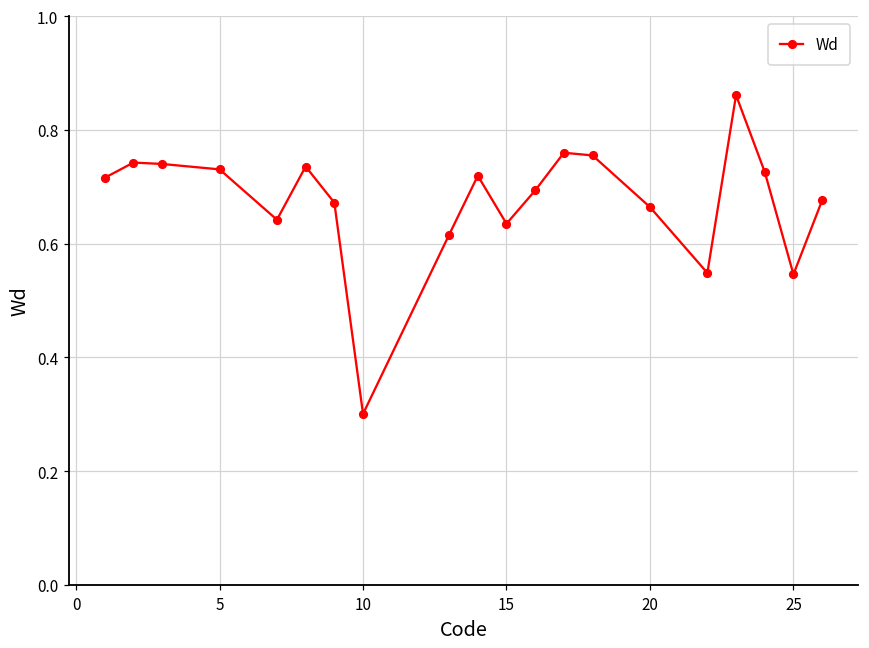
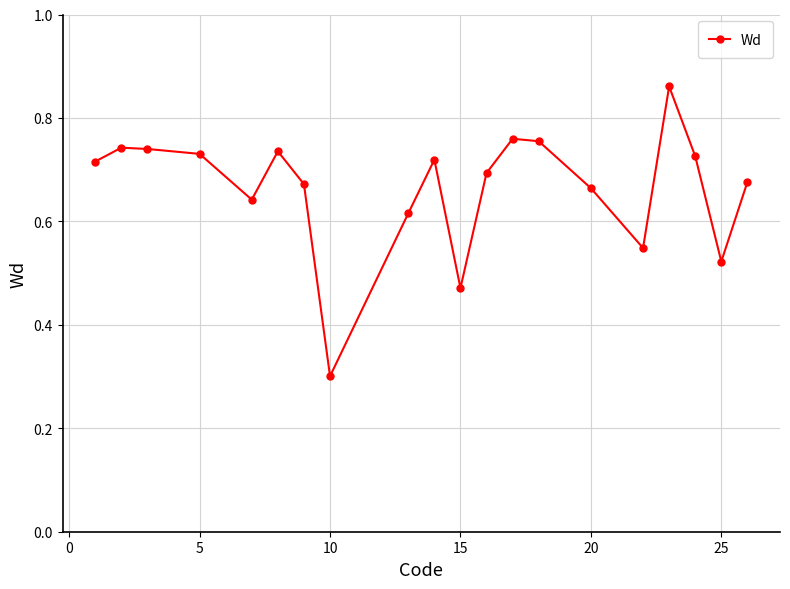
15: 0.64 -> 0.47
25: 0.55 -> 0.52
